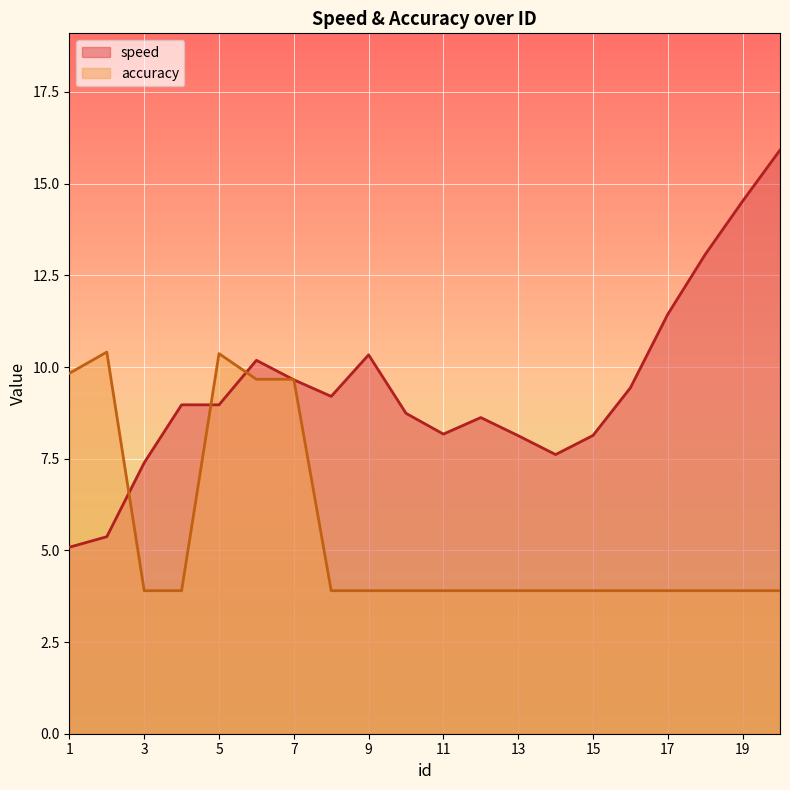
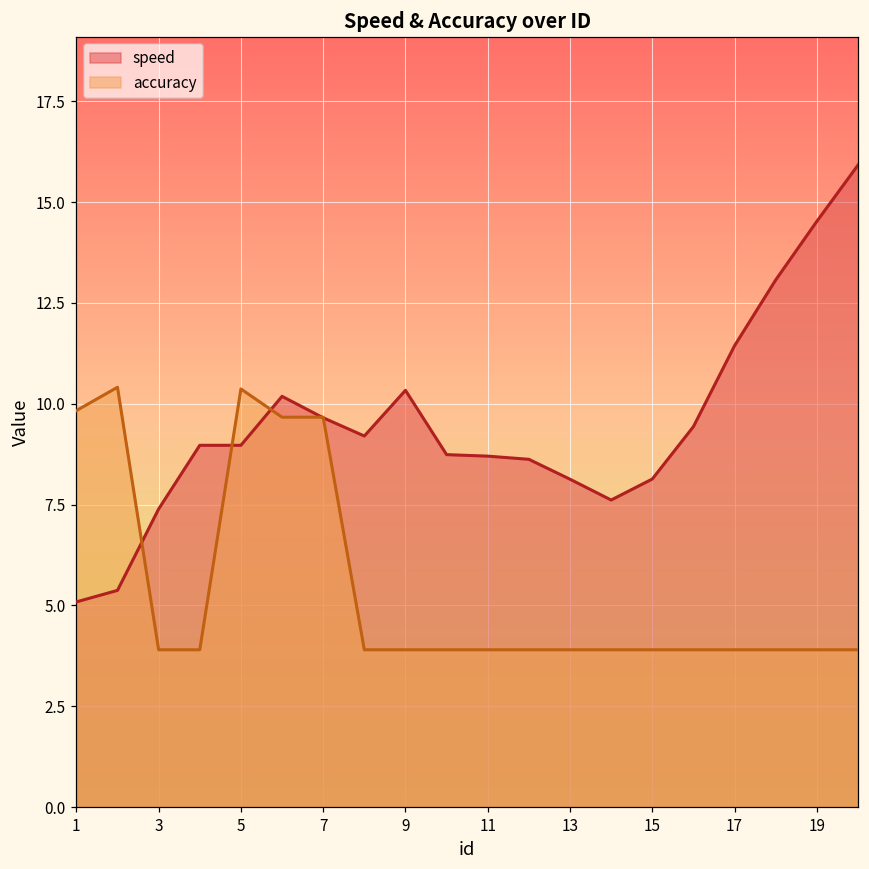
speed, 11: 8.2 -> 8.7
